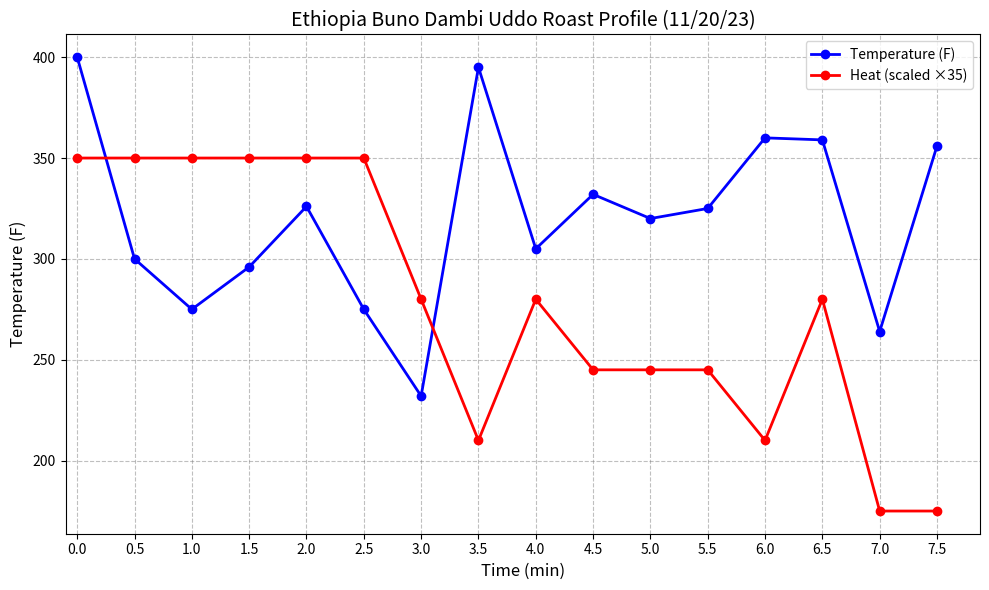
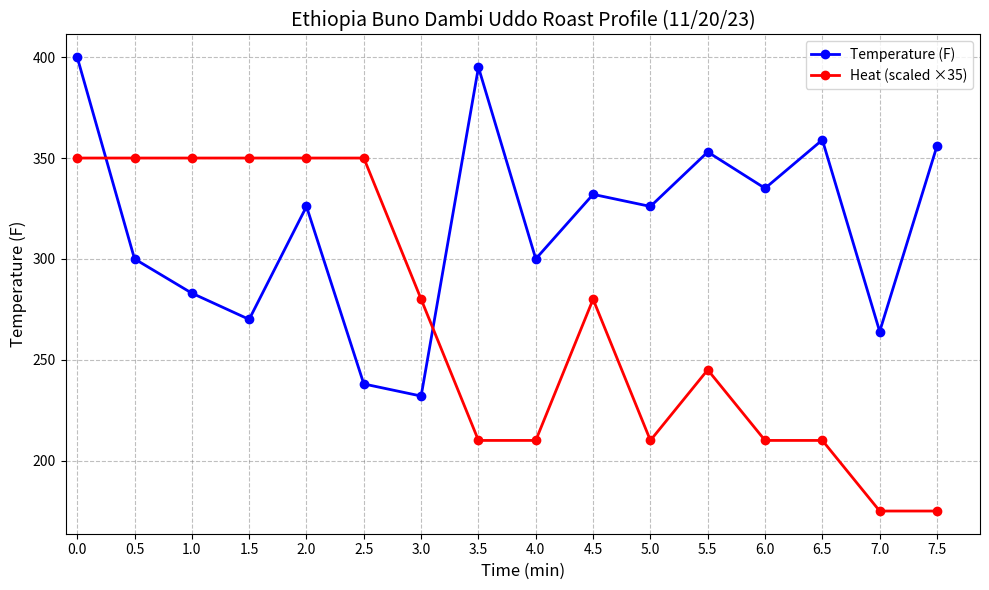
Temperature (F), 1.0: 275 -> 283
Temperature (F), 1.5: 296 -> 270
Temperature (F), 2.5: 275 -> 238
Temperature (F), 4.0: 305 -> 300
Heat (scaled ×35), 4.0: 280 -> 210
Heat (scaled ×35), 4.5: 245 -> 280
Temperature (F), 5.0: 320 -> 326
Heat (scaled ×35), 5.0: 245 -> 210
Temperature (F), 5.5: 325 -> 353
Temperature (F), 6.0: 360 -> 335
Heat (scaled ×35), 6.5: 280 -> 210
